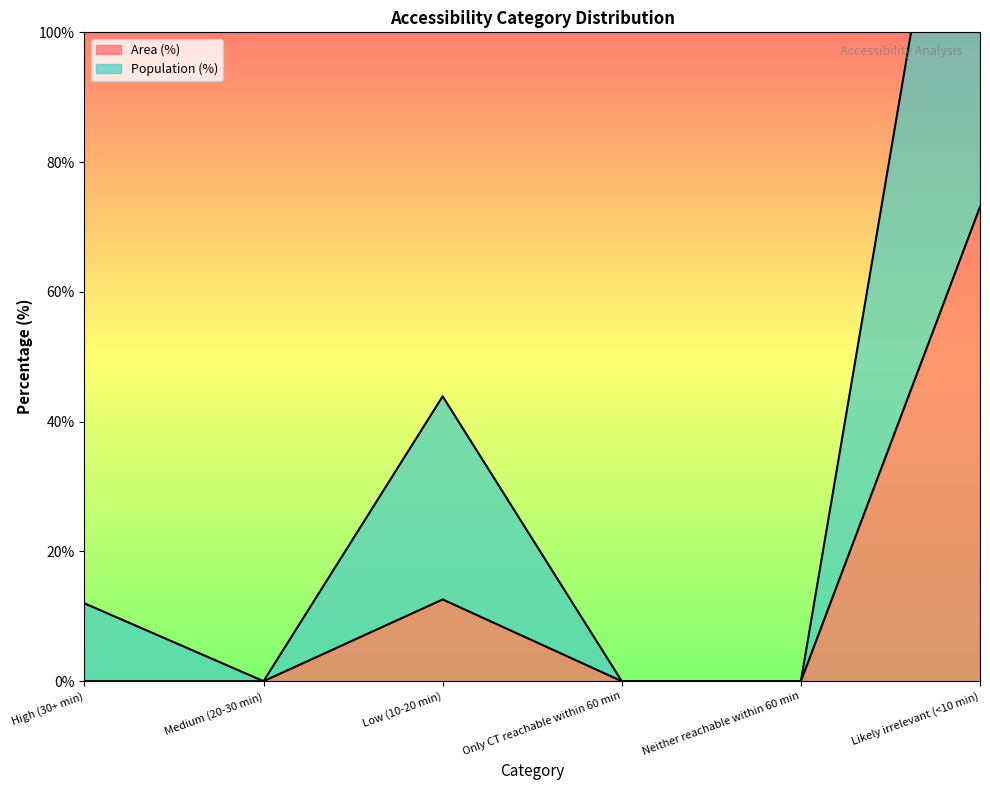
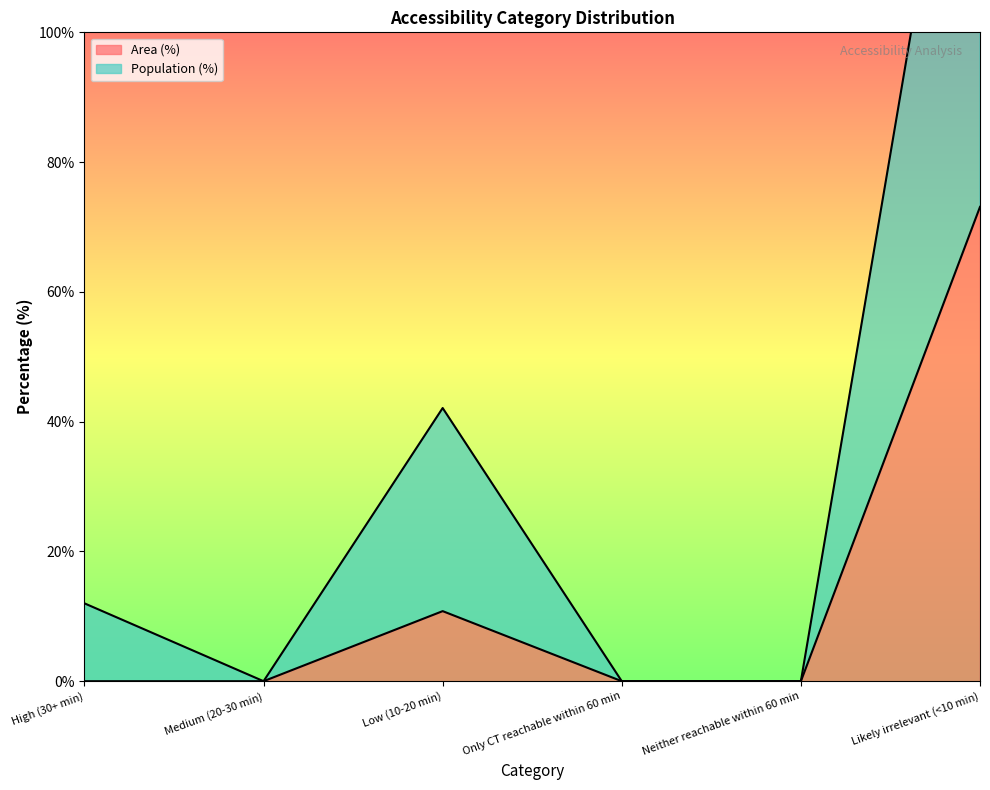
Area (%), Low (10-20 min): 13% -> 11%
